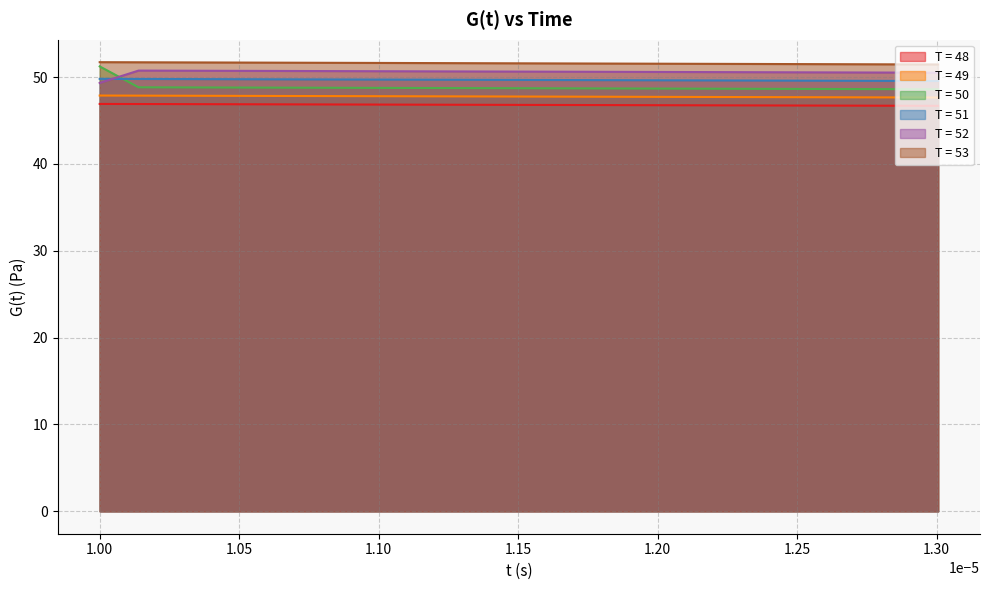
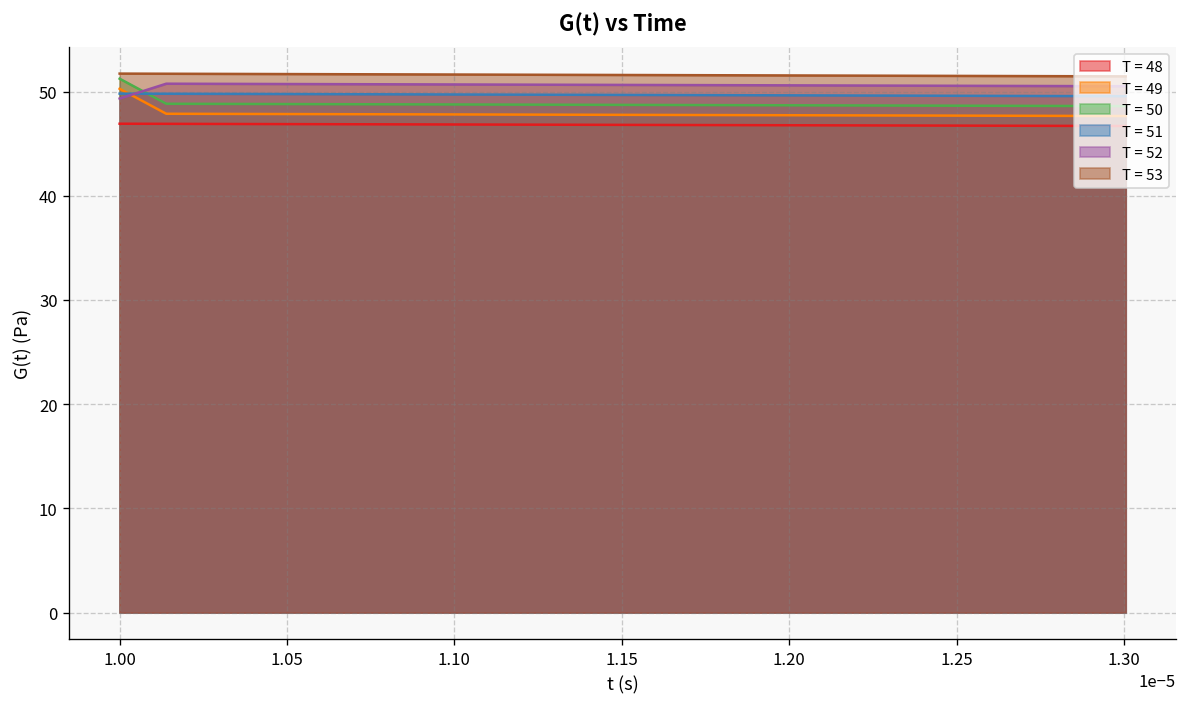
T = 49, 1.00: 48 -> 50
